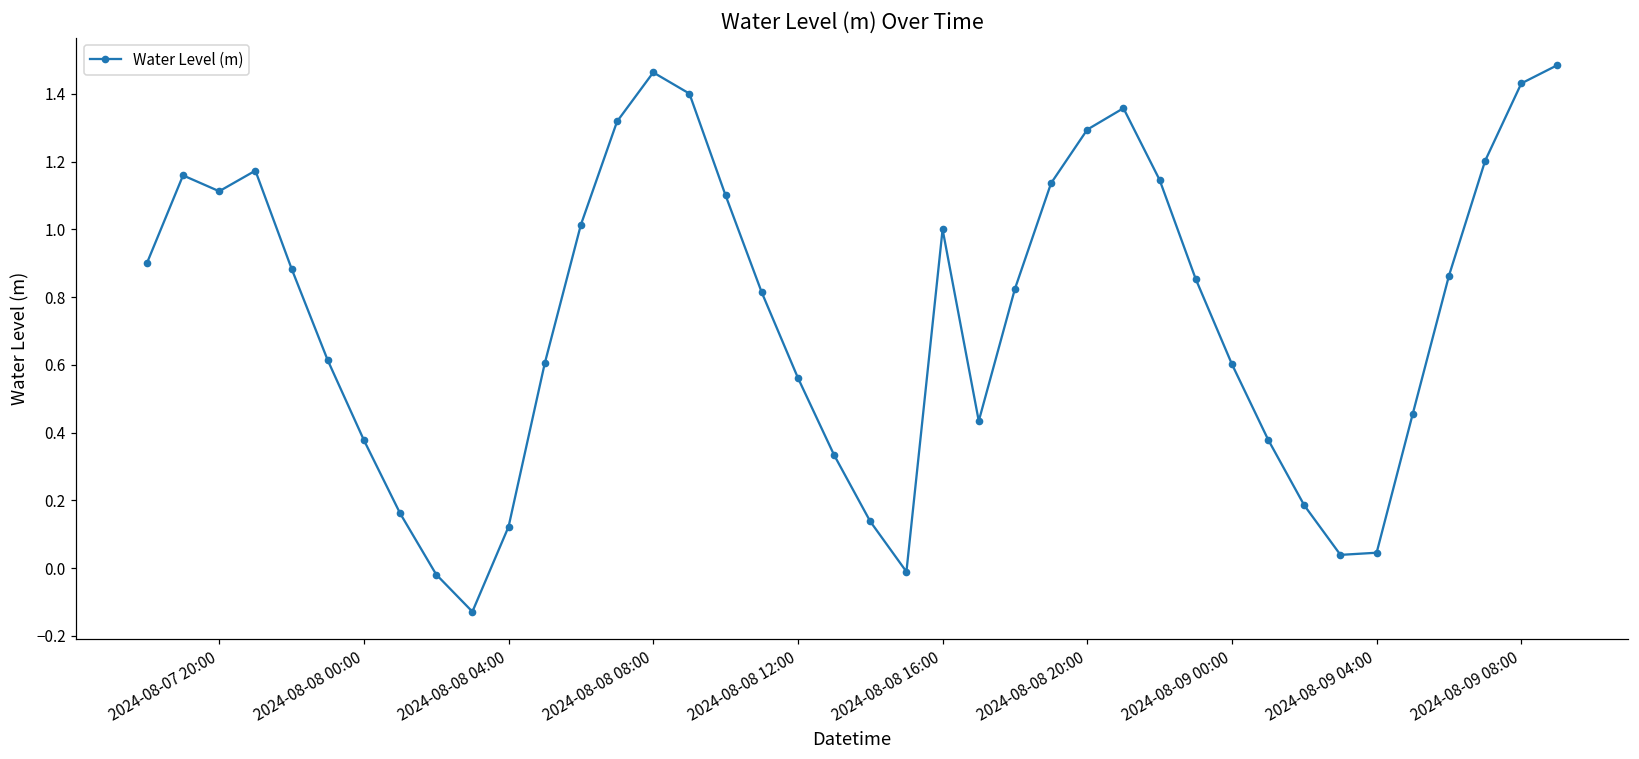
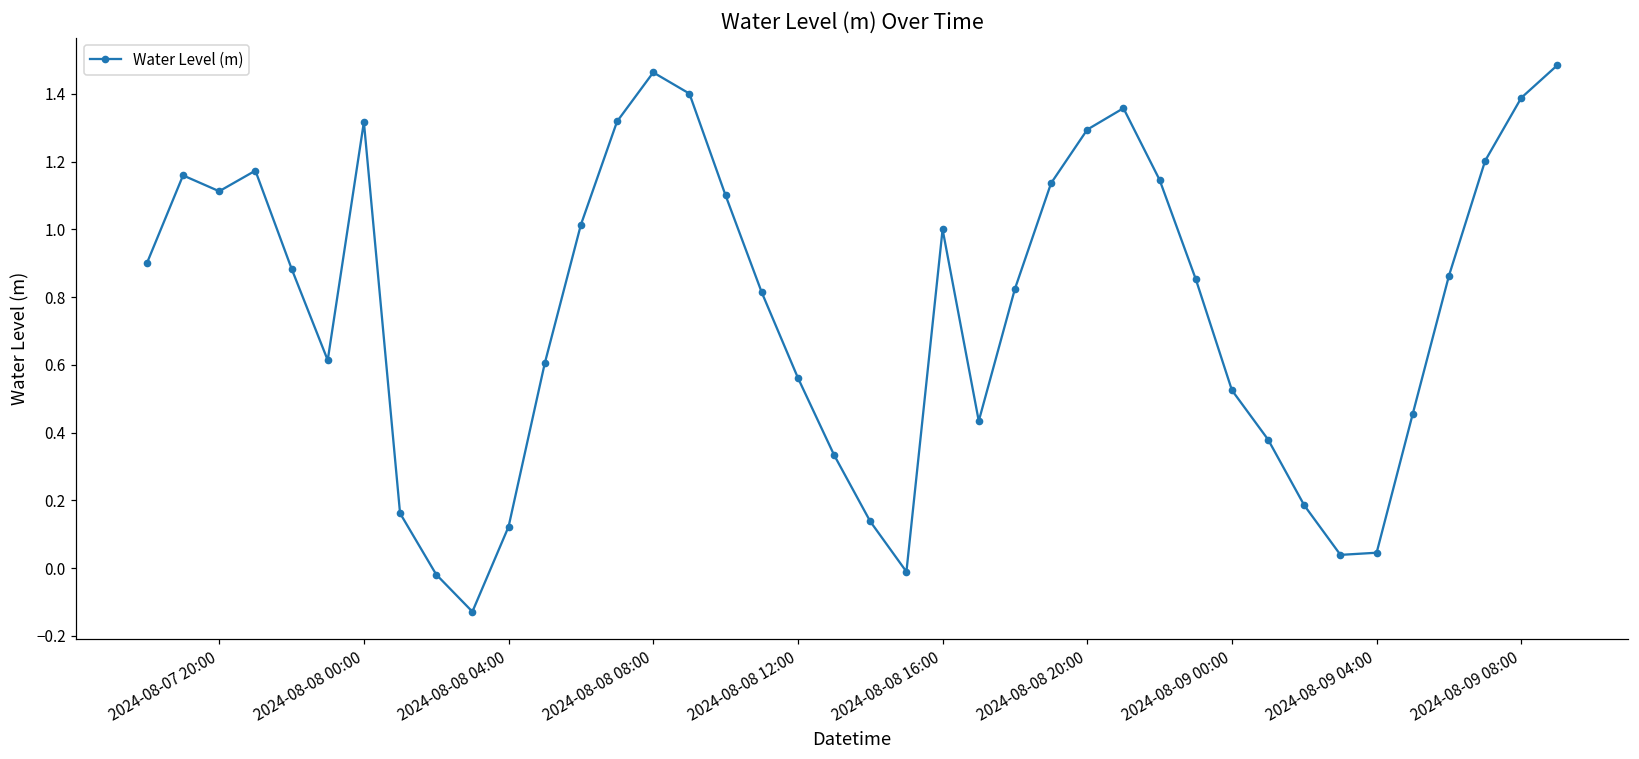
2024-08-08 00:00: 0.38 -> 1.32
2024-08-09 00:00: 0.60 -> 0.52
2024-08-09 08:00: 1.43 -> 1.39
